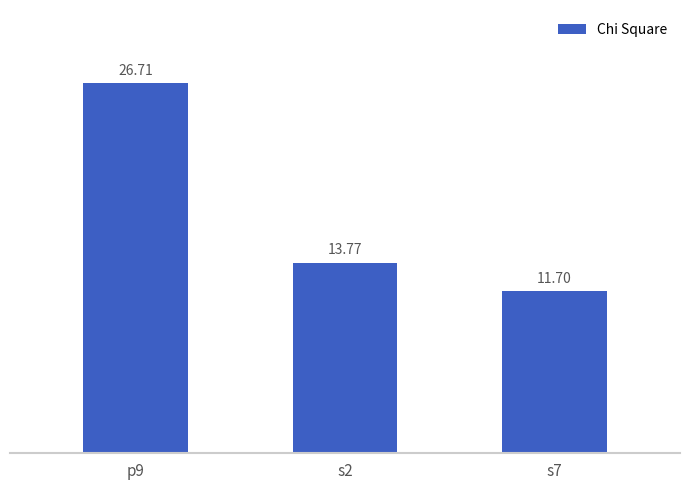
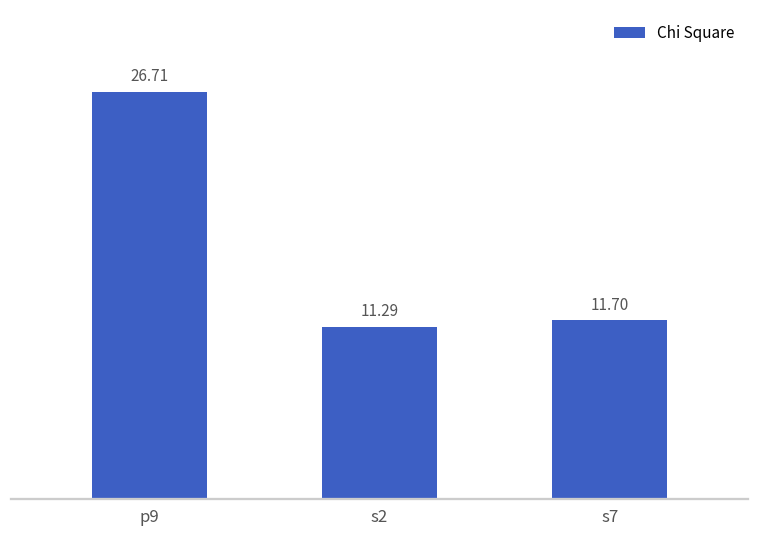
s2: 13.77 -> 11.29
